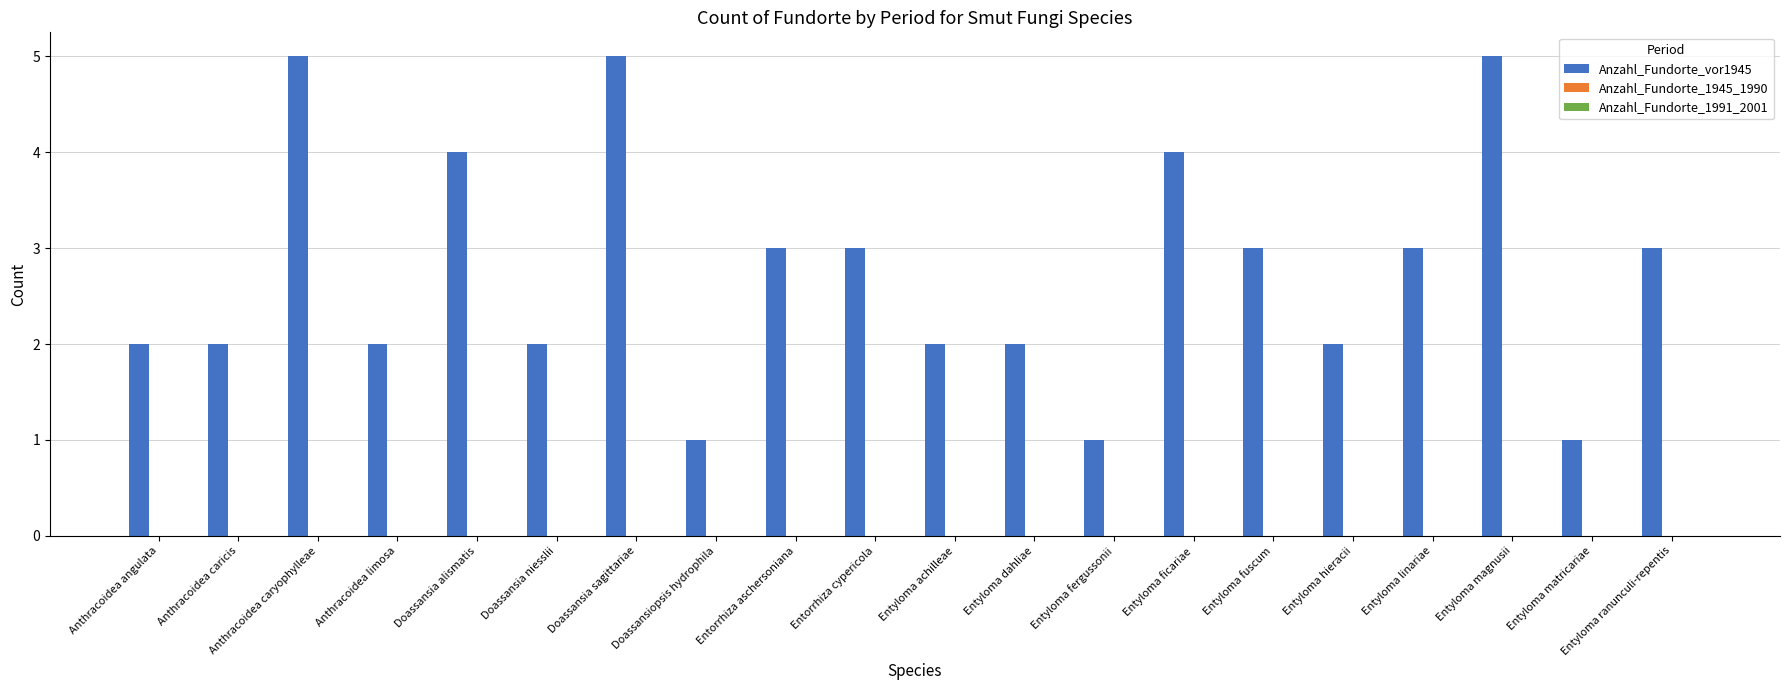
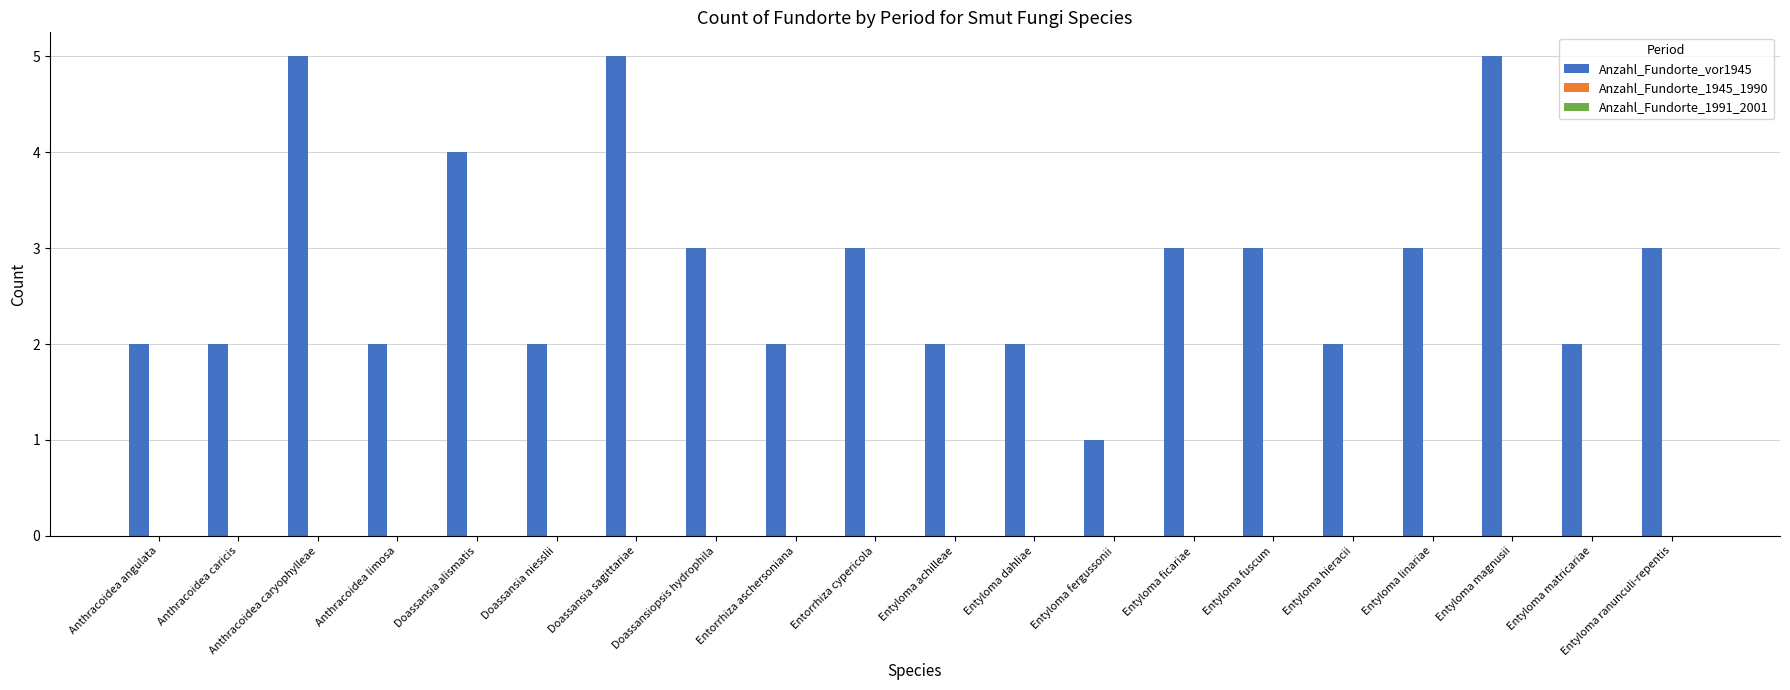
Anzahl_Fundorte_vor1945, Doassansiopsis hydrophila: 1 -> 3
Anzahl_Fundorte_vor1945, Entorrhiza aschersoniana: 3 -> 2
Anzahl_Fundorte_vor1945, Entyloma ficariae: 4 -> 3
Anzahl_Fundorte_vor1945, Entyloma matricariae: 1 -> 2
